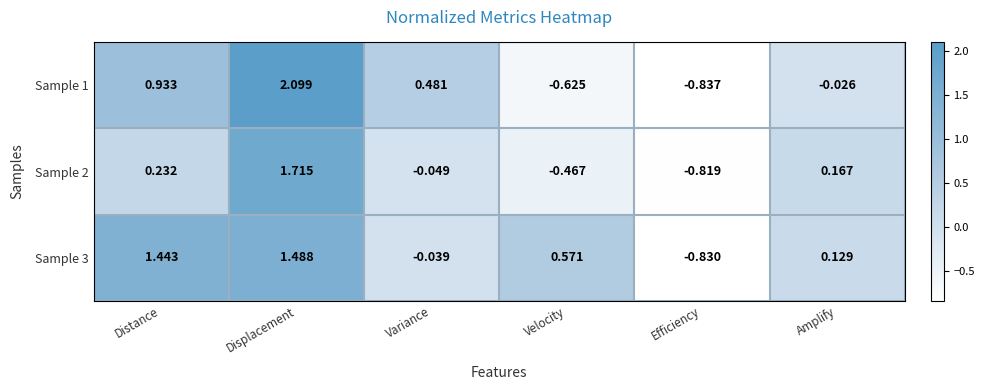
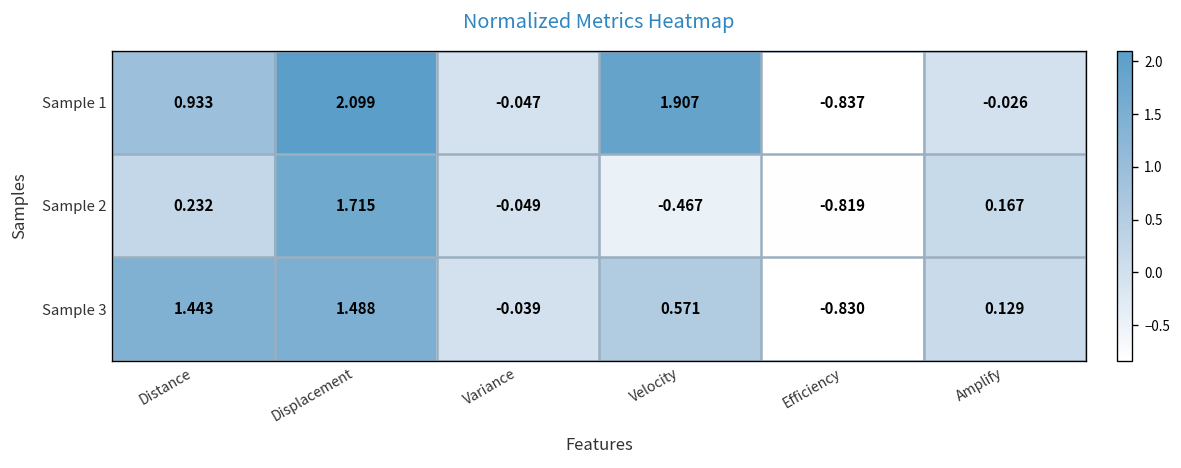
Sample 1, Variance: 0.481 -> -0.047
Sample 1, Velocity: -0.625 -> 1.907
